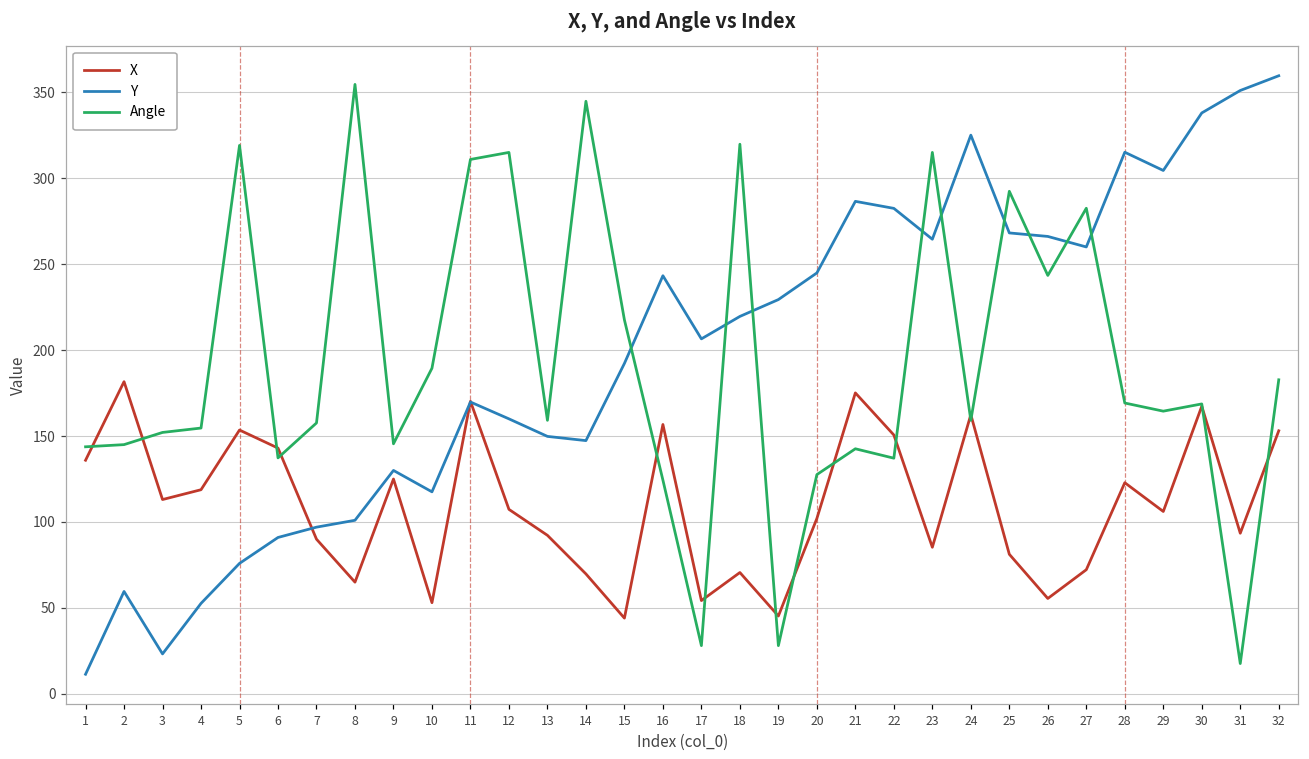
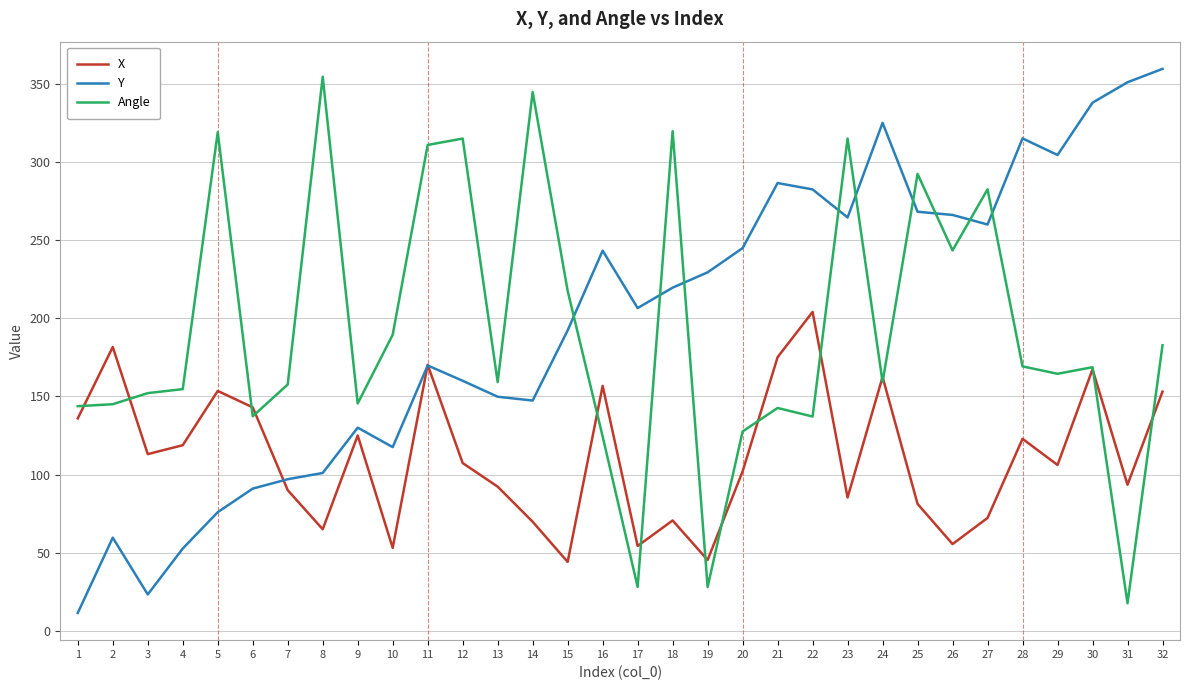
X, 22: 151 -> 204
